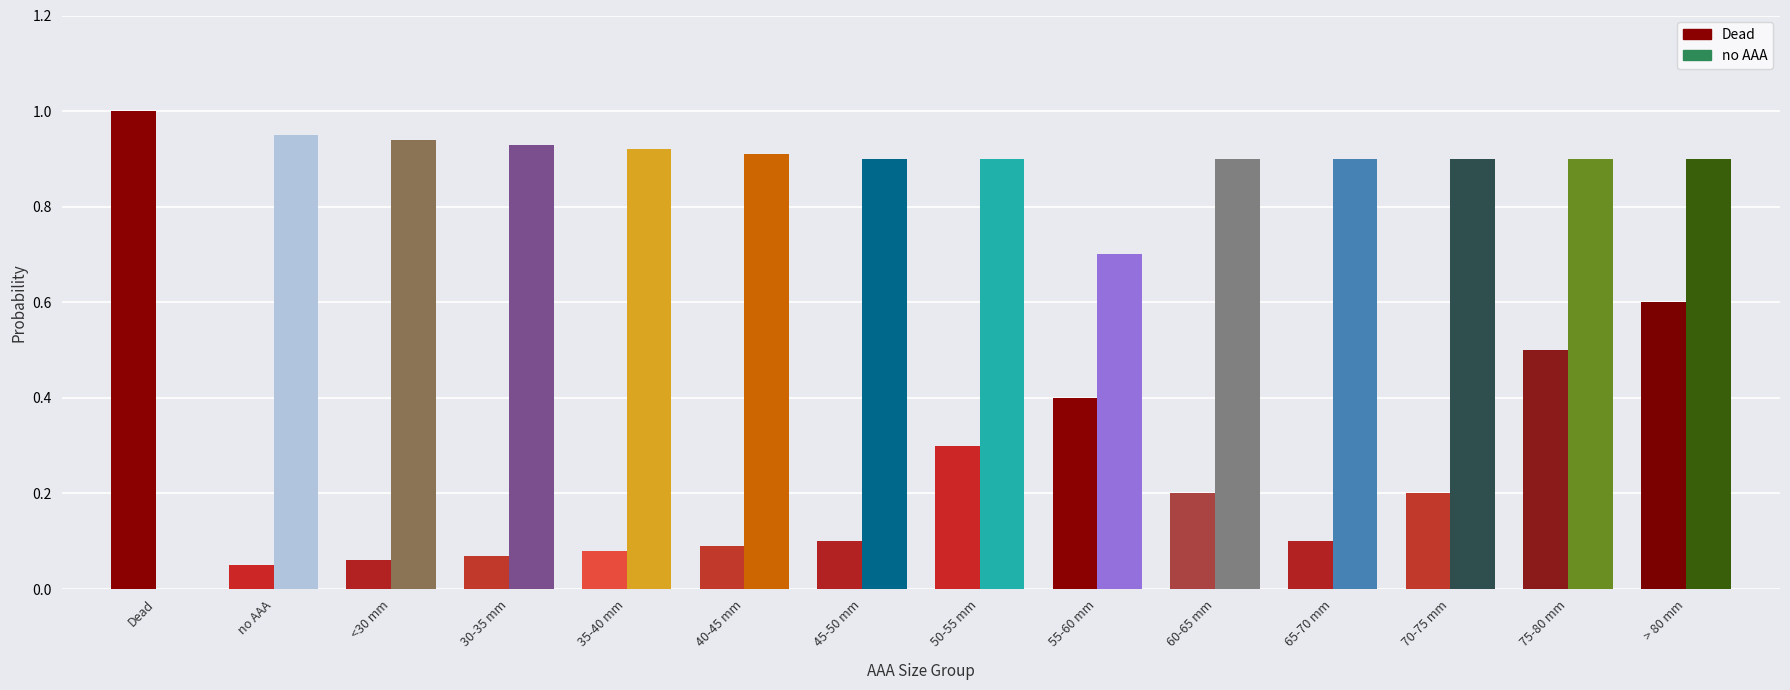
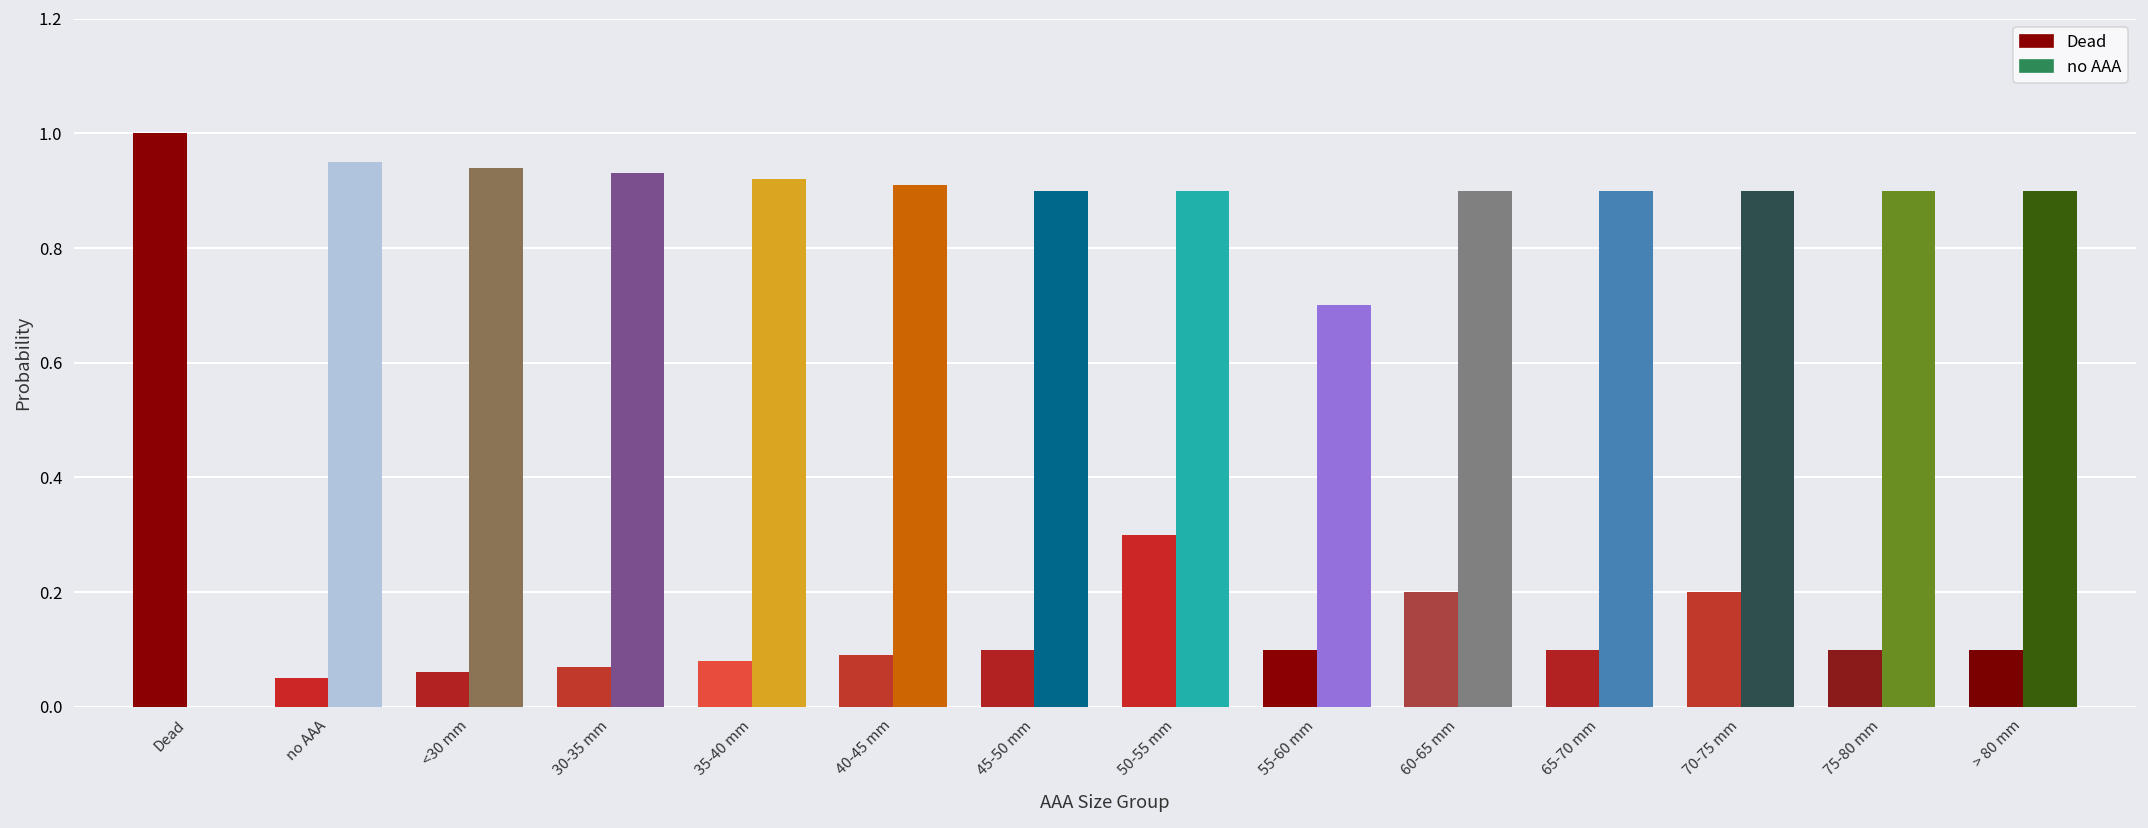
Dead, 55-60 mm: 0.4 -> 0.1
Dead, 75-80 mm: 0.5 -> 0.1
Dead, > 80 mm: 0.6 -> 0.1
